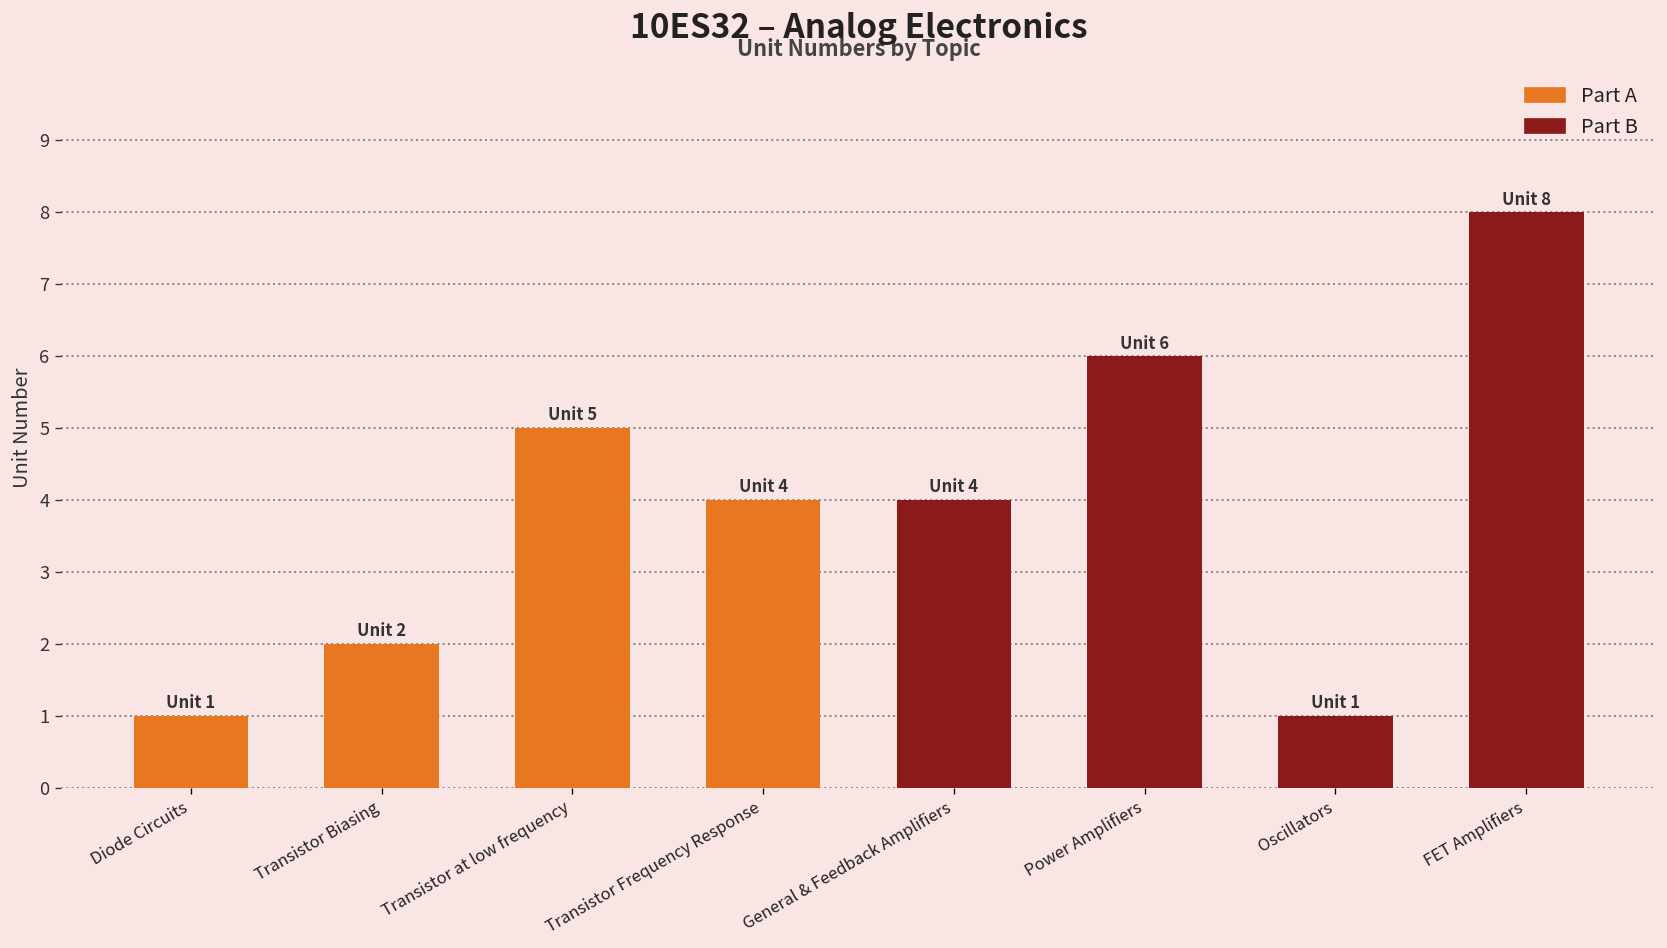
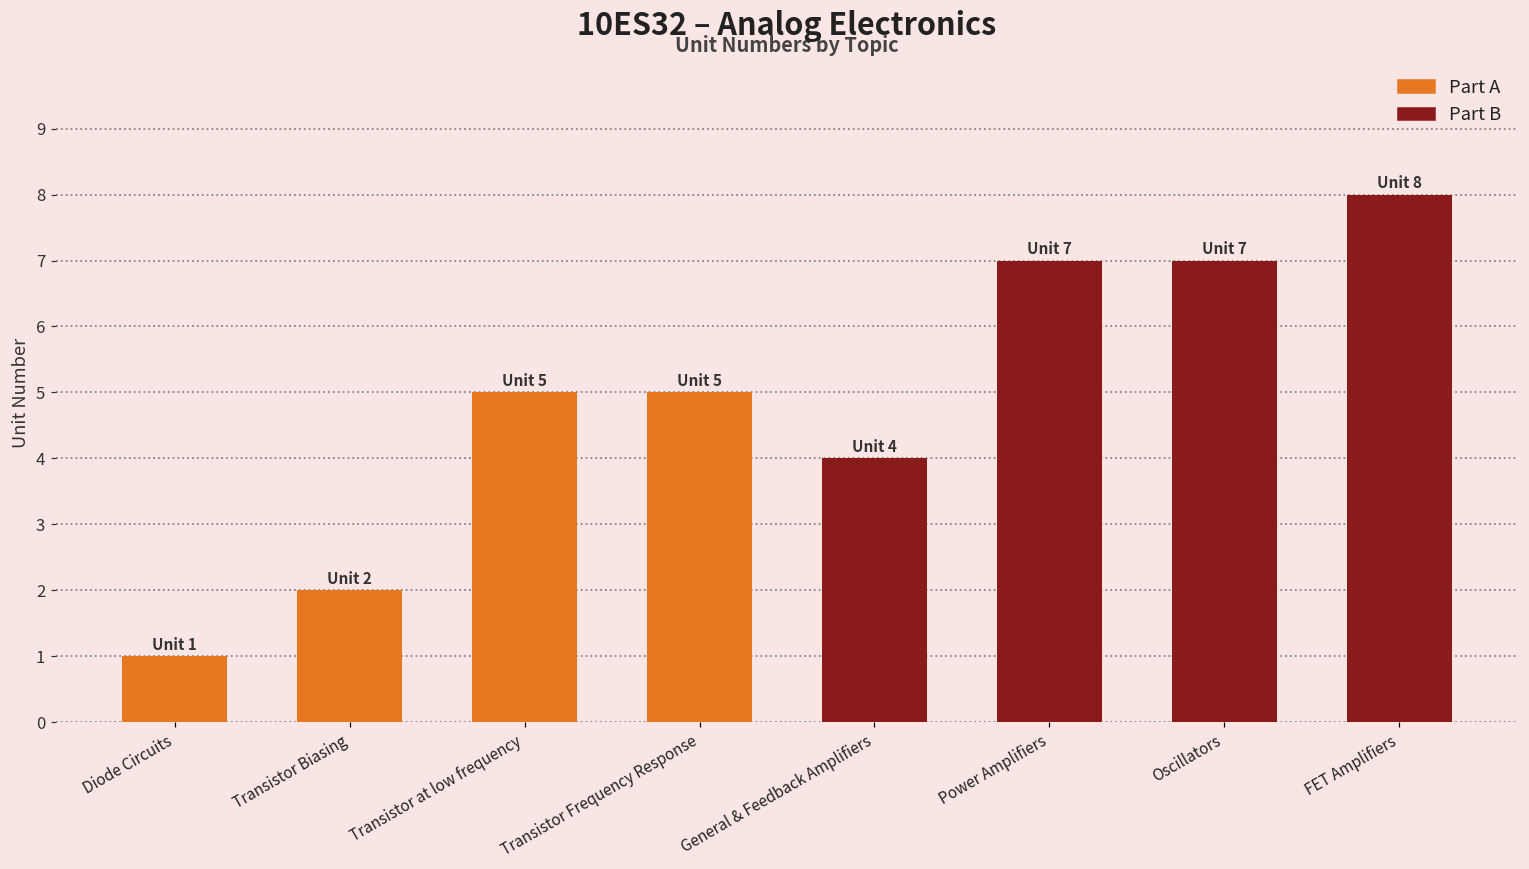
Transistor Frequency Response: 4 -> 5
Power Amplifiers: 6 -> 7
Oscillators: 1 -> 7
